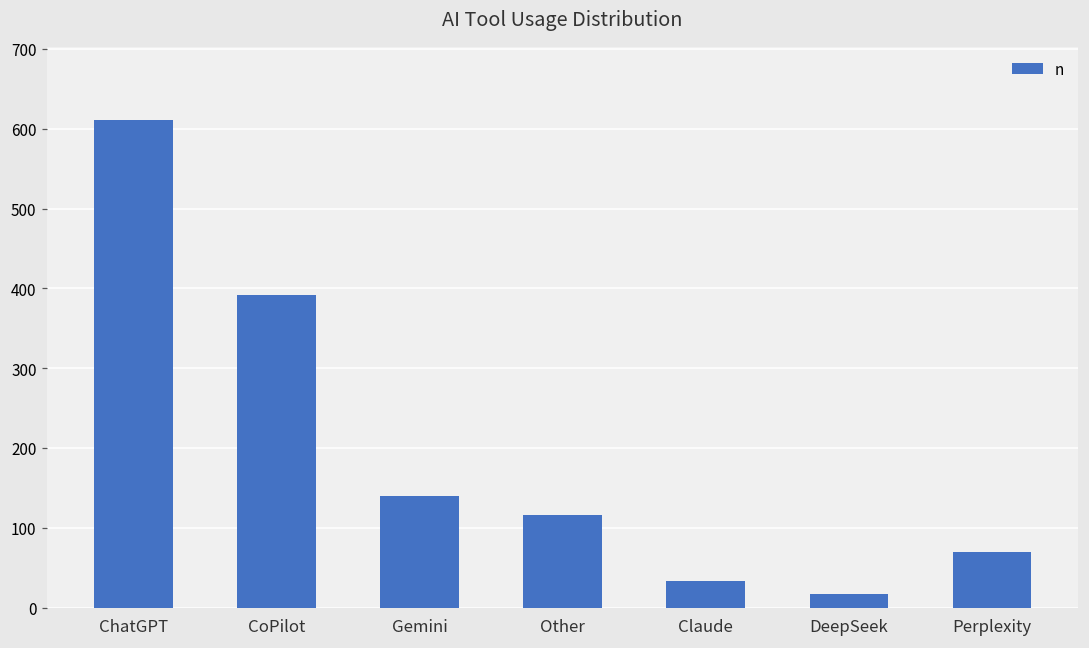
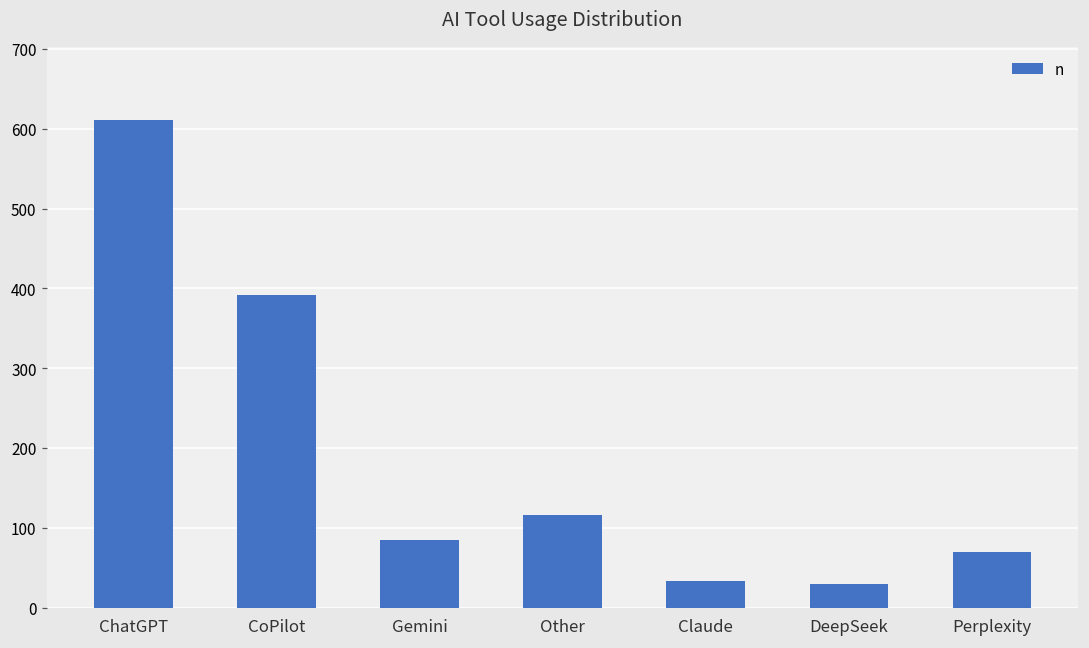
Gemini: 140 -> 90
DeepSeek: 20 -> 30
